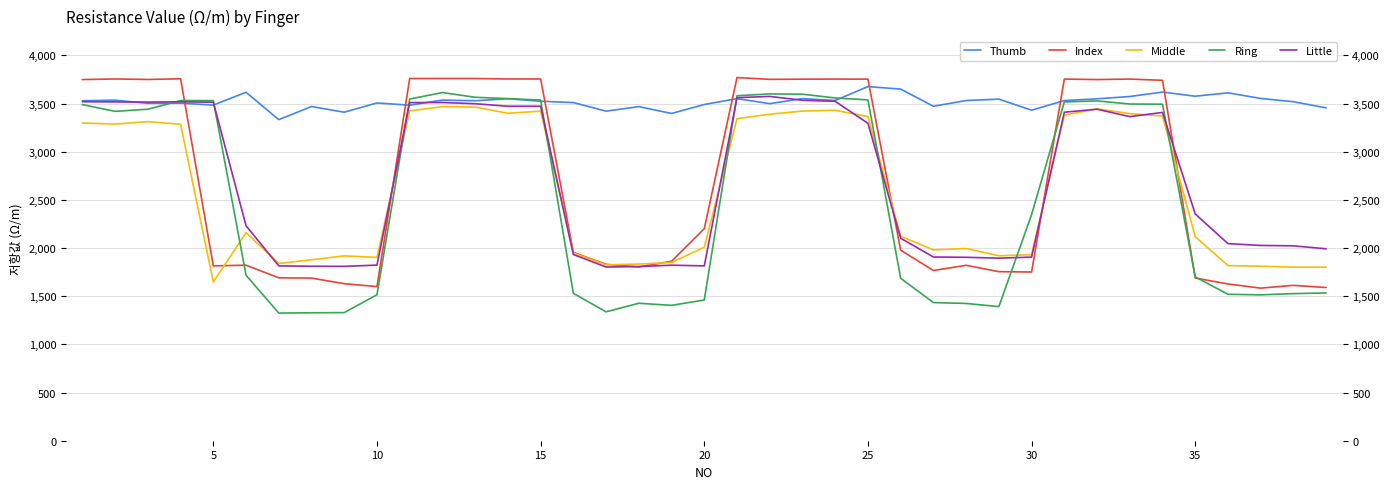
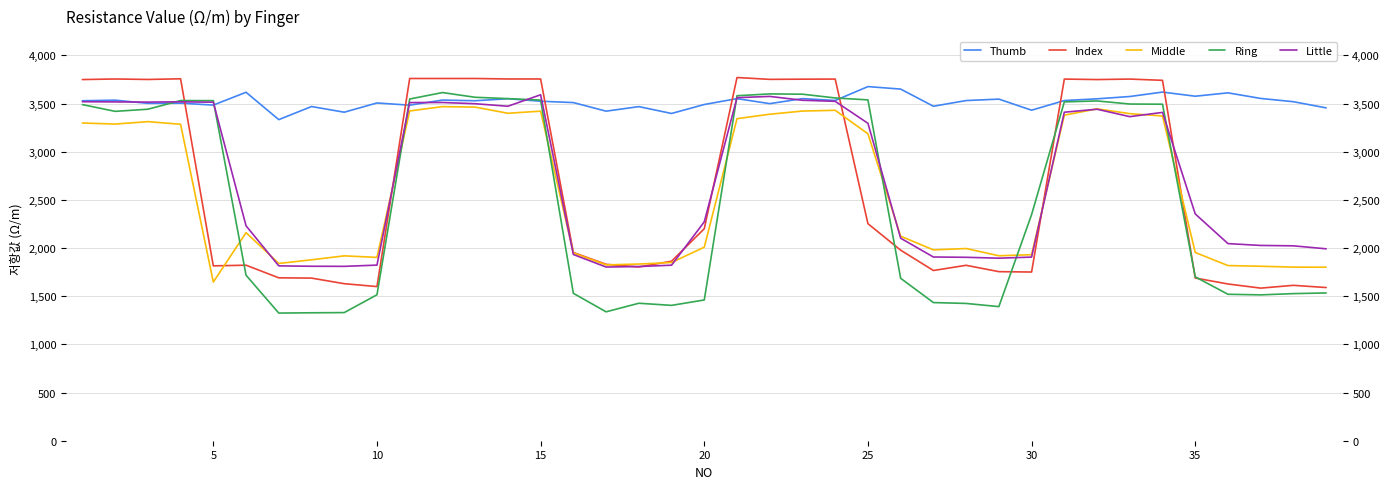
Little, 15: 3,500 -> 3,600
Little, 20: 1,800 -> 2,300
Index, 25: 3,800 -> 2,300
Middle, 25: 3,400 -> 3,200
Middle, 35: 2,100 -> 2,000
